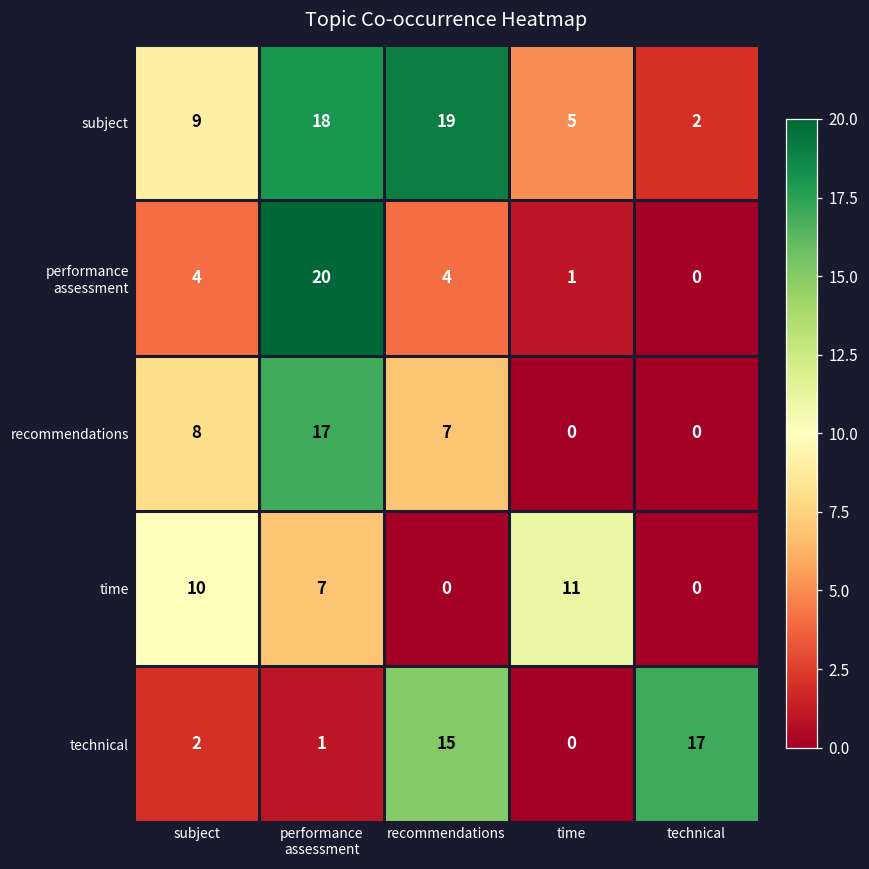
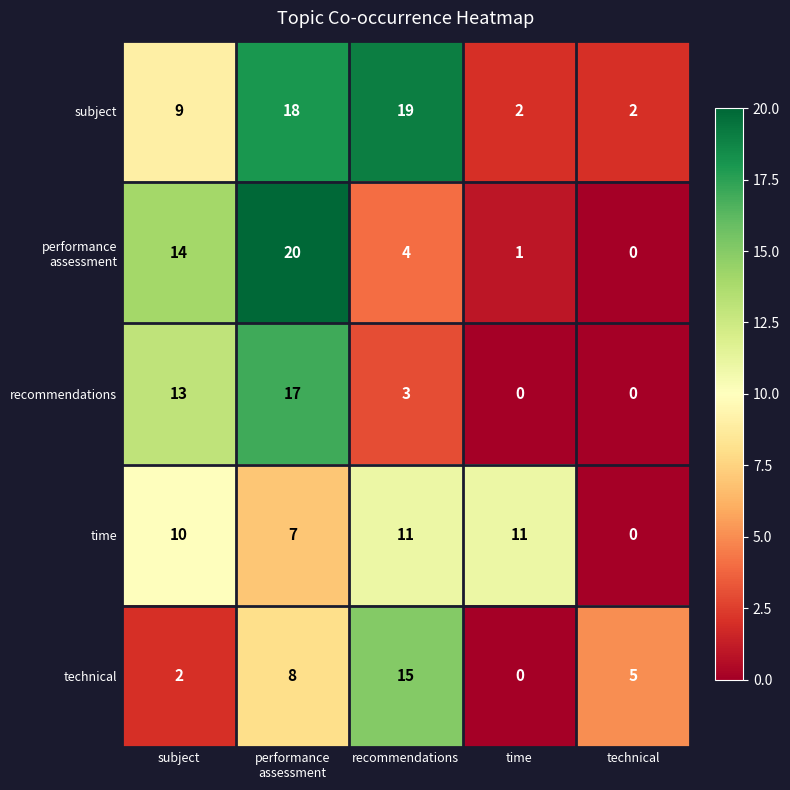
subject, time: 5 -> 2
performance assessment, subject: 4 -> 14
recommendations, subject: 8 -> 13
recommendations, recommendations: 7 -> 3
time, recommendations: 0 -> 11
technical, performance assessment: 1 -> 8
technical, technical: 17 -> 5
